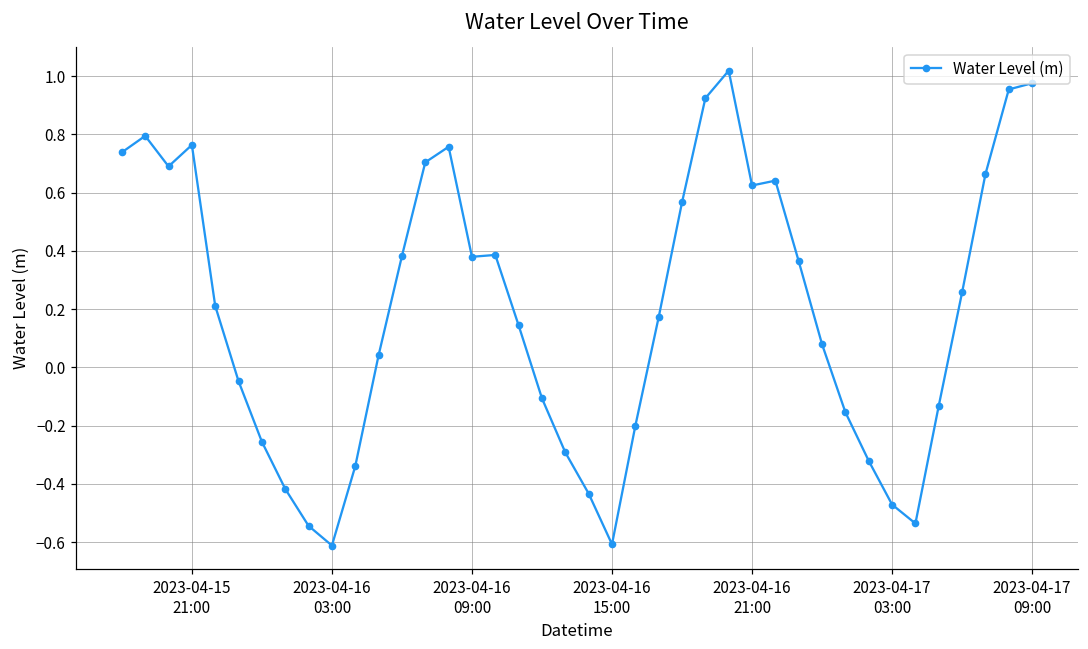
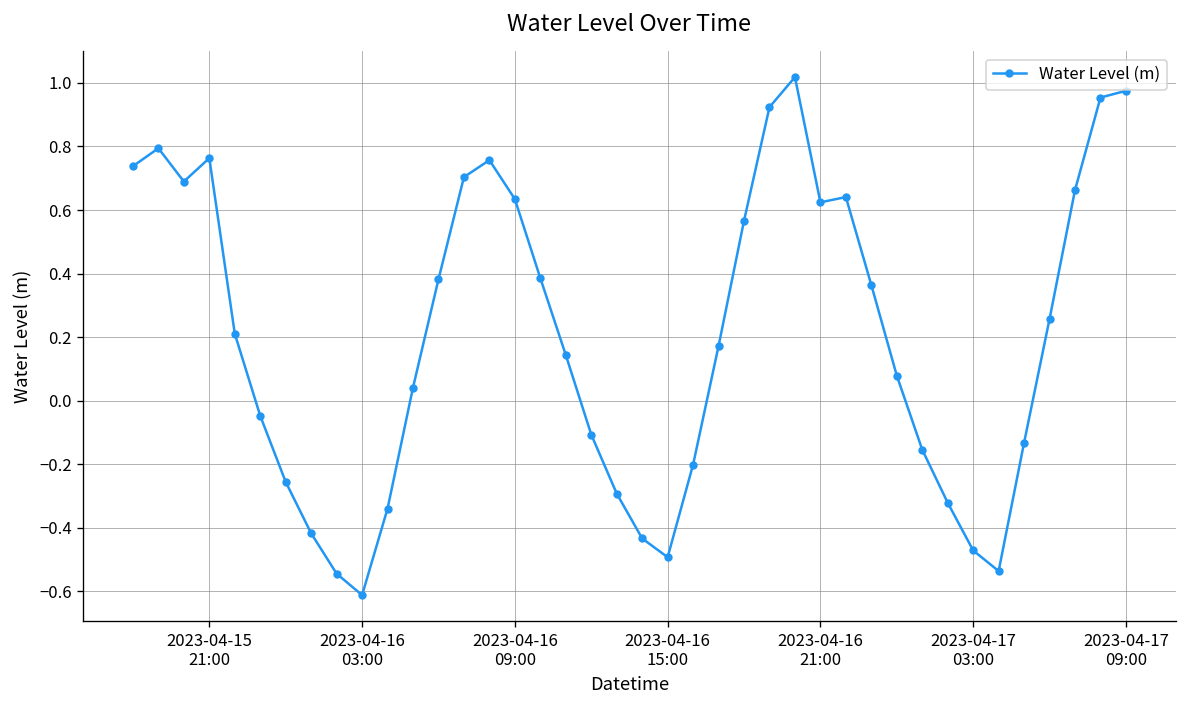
2023-04-16 09:00: 0.38 -> 0.63
2023-04-16 15:00: -0.61 -> -0.49
